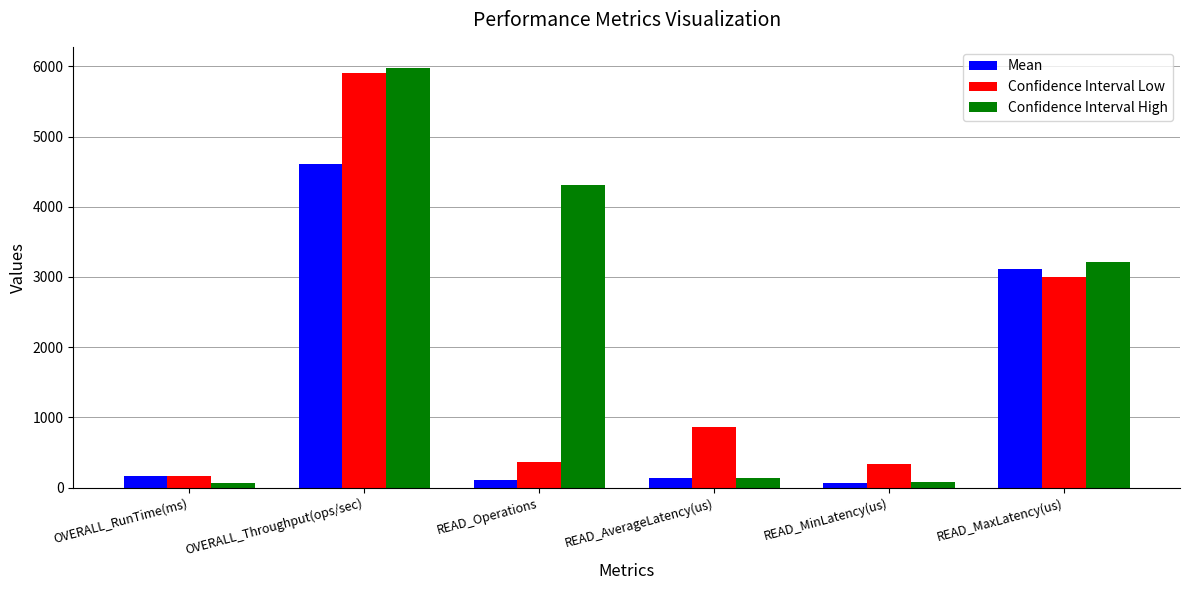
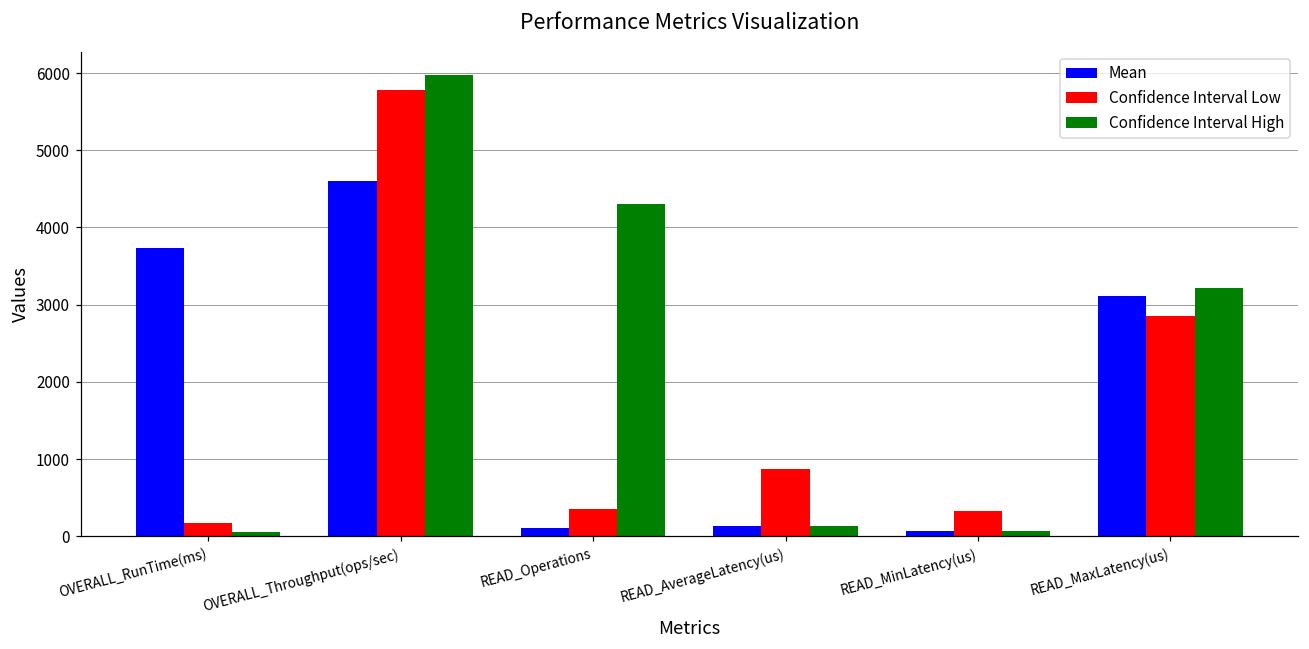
Mean, OVERALL_RunTime(ms): 200 -> 3700
Confidence Interval Low, OVERALL_Throughput(ops/sec): 5900 -> 5800
Confidence Interval Low, READ_MaxLatency(us): 3000 -> 2900
